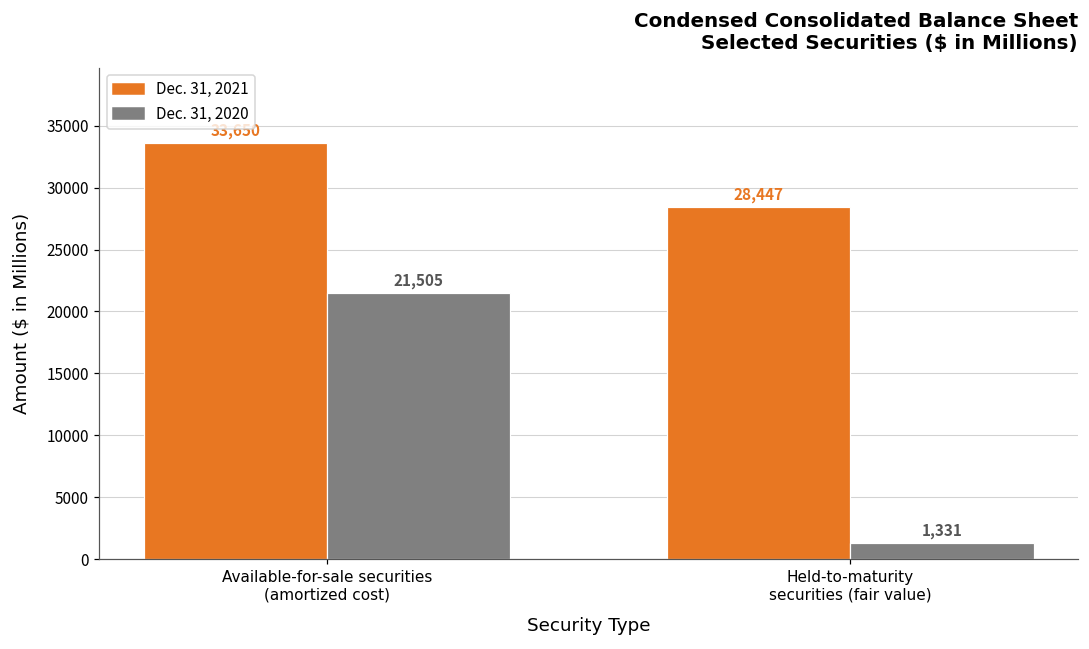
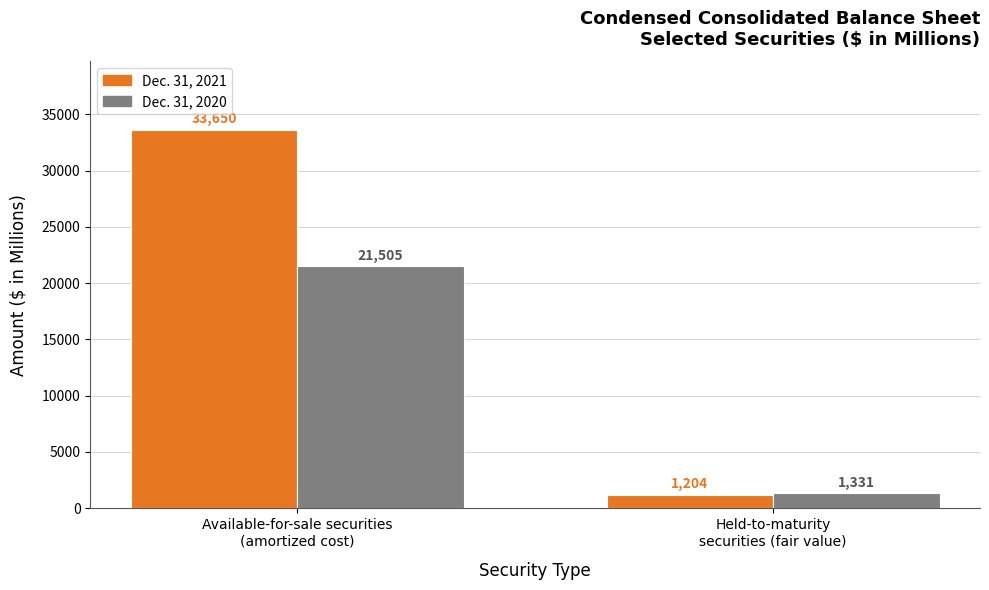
Dec. 31, 2021, Held-to-maturity securities (fair value): 28,447 -> 1,204
